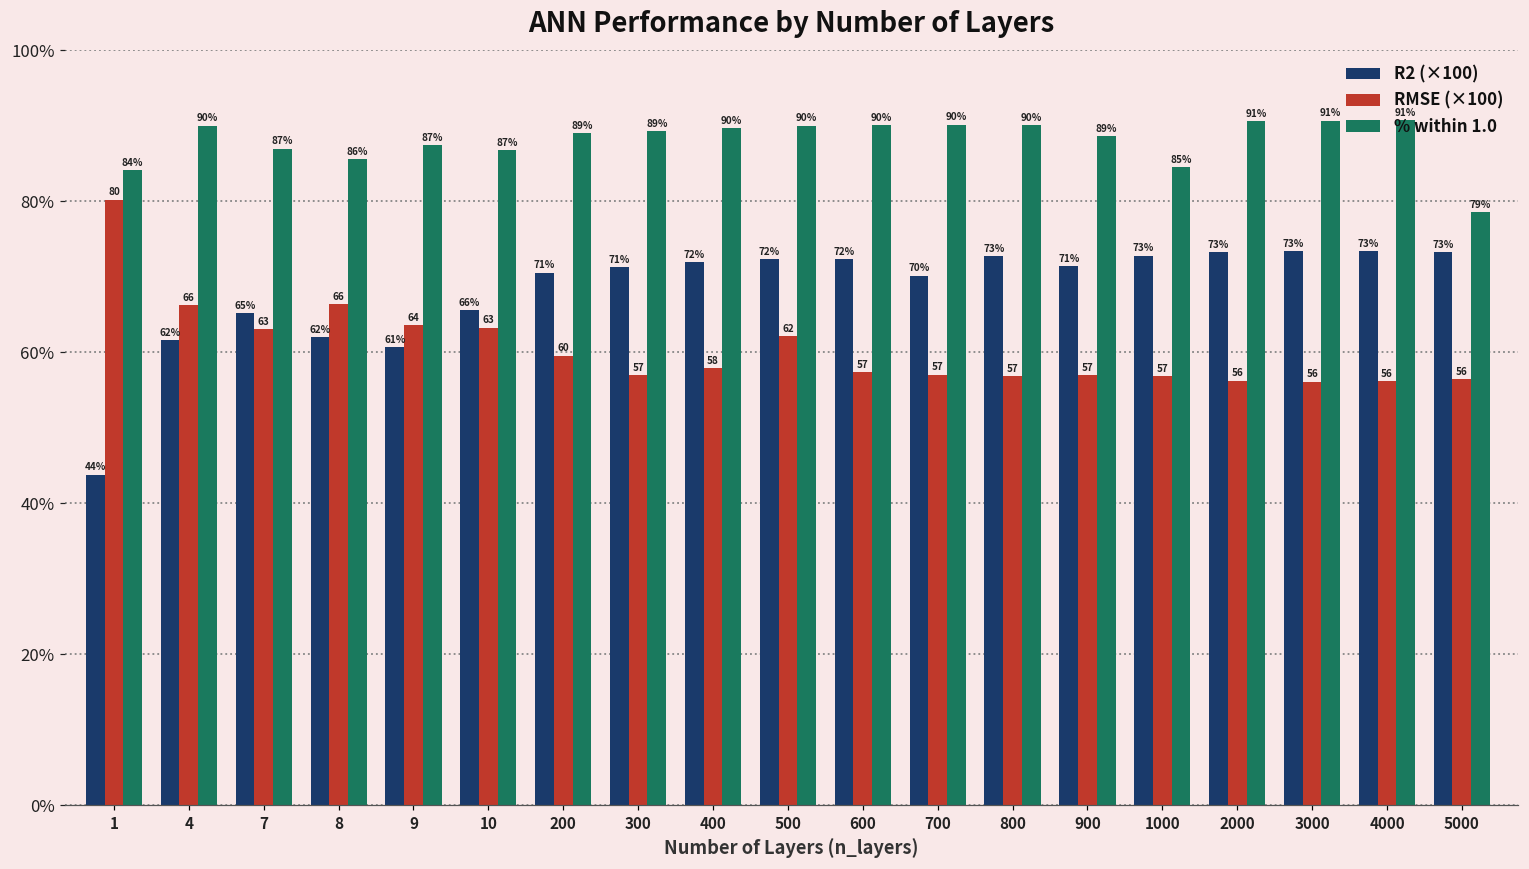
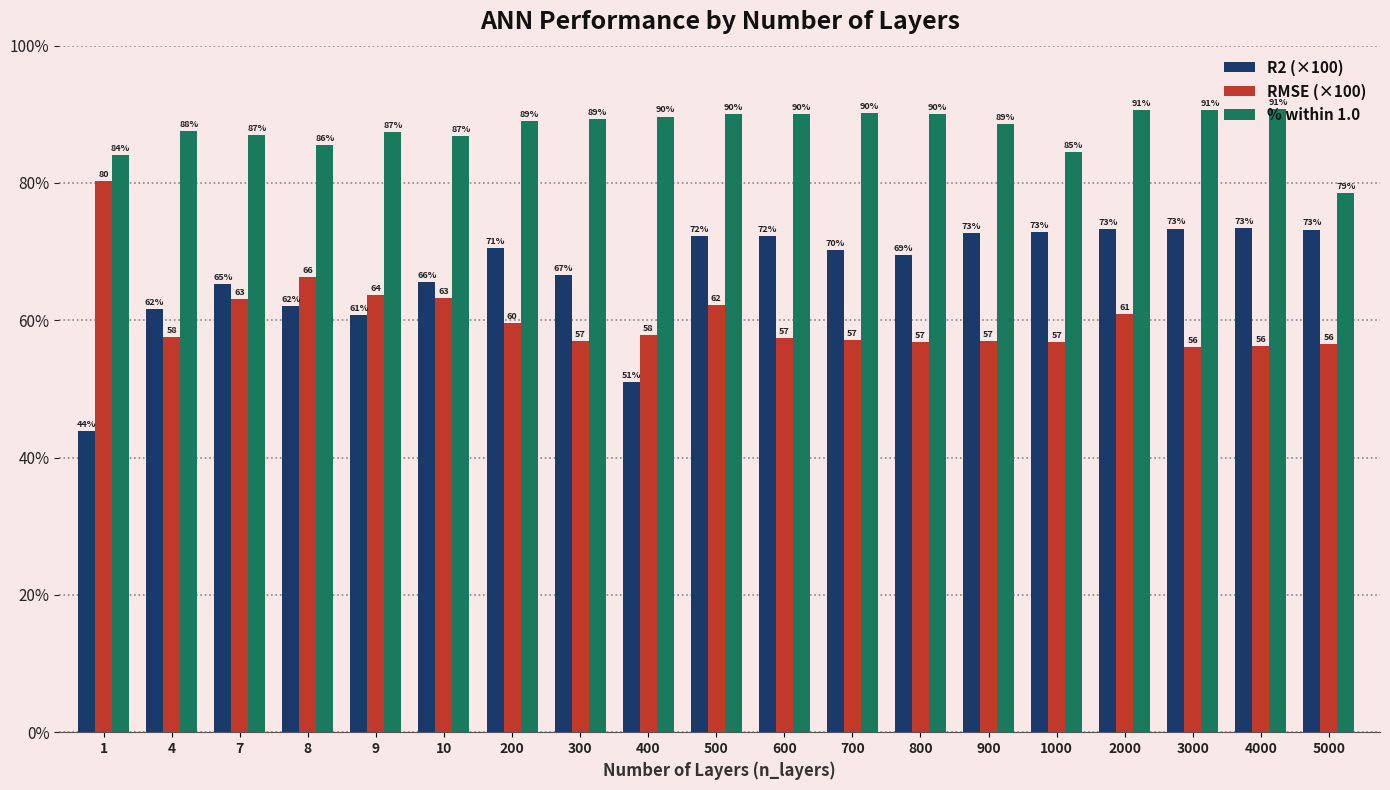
RMSE (×100), 4: 66 -> 58
% within 1.0, 4: 90% -> 88%
R2 (×100), 300: 71% -> 67%
R2 (×100), 400: 72% -> 51%
R2 (×100), 800: 73% -> 69%
R2 (×100), 900: 71% -> 73%
RMSE (×100), 2000: 56 -> 61
